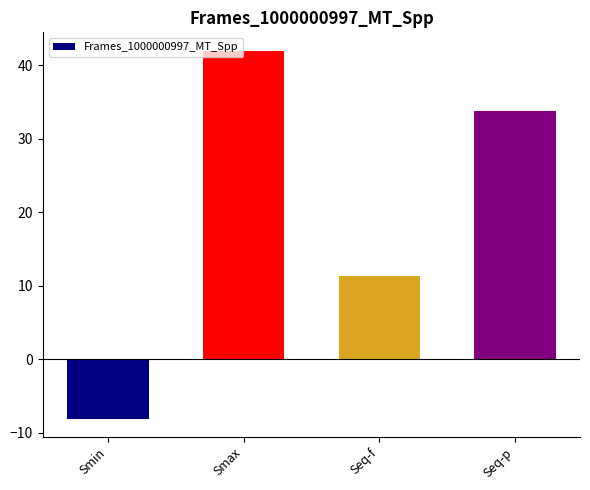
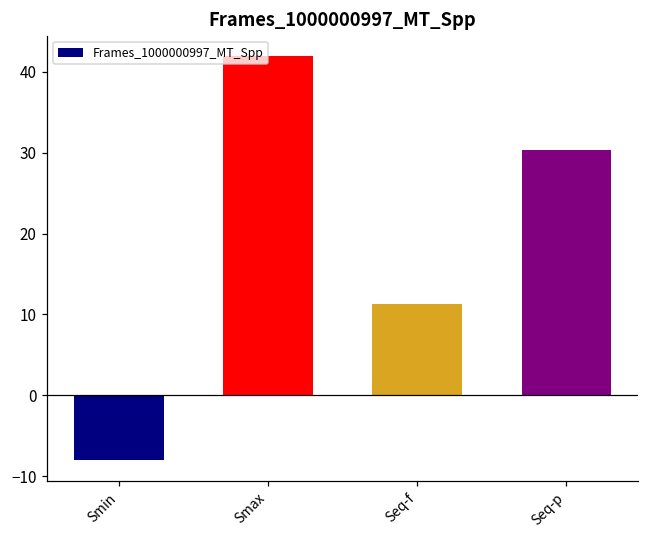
Seq-p: 34 -> 30
